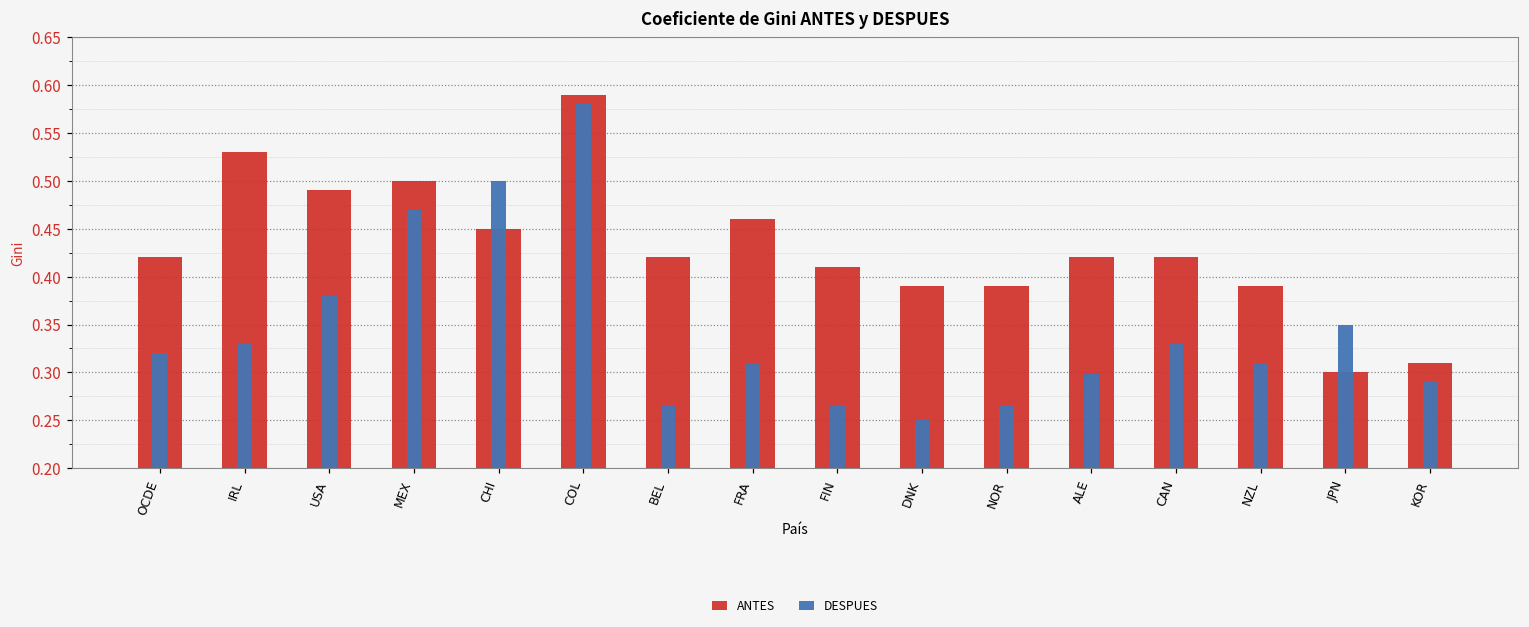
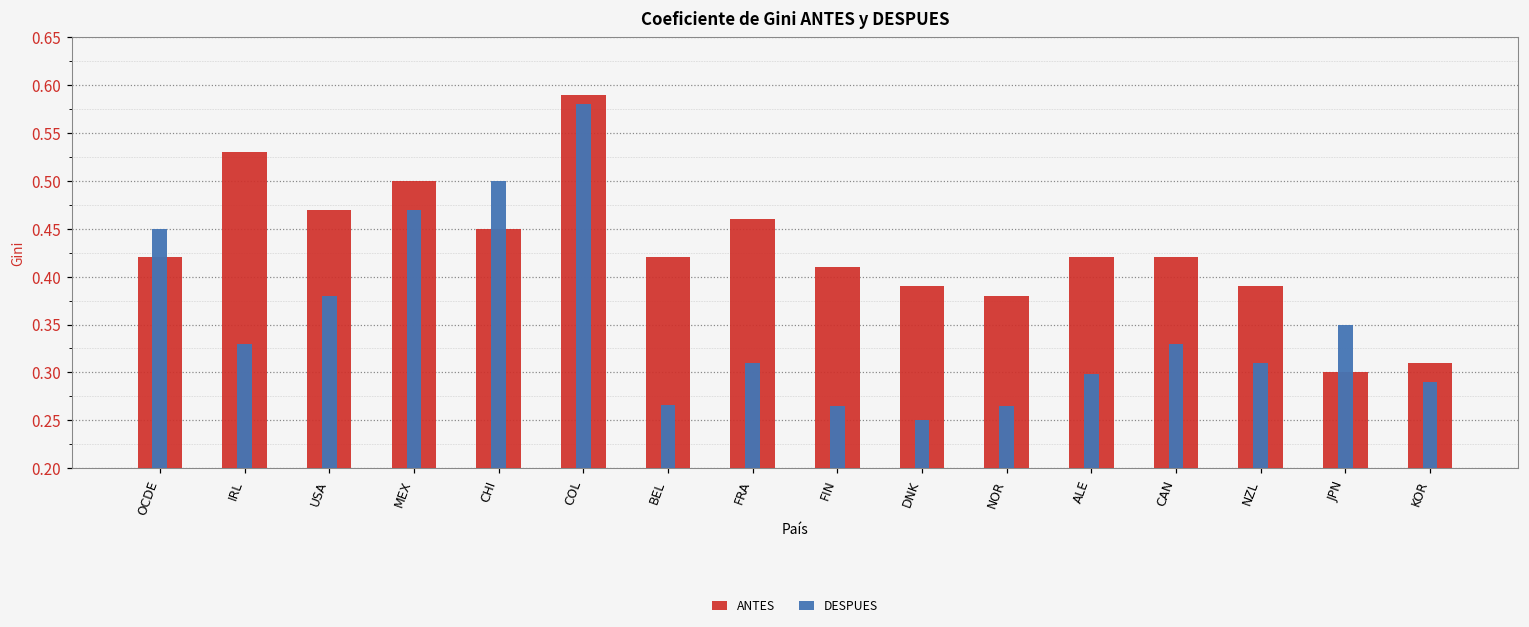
DESPUES, OCDE: 0.32 -> 0.45
ANTES, USA: 0.49 -> 0.47
ANTES, NOR: 0.39 -> 0.38
